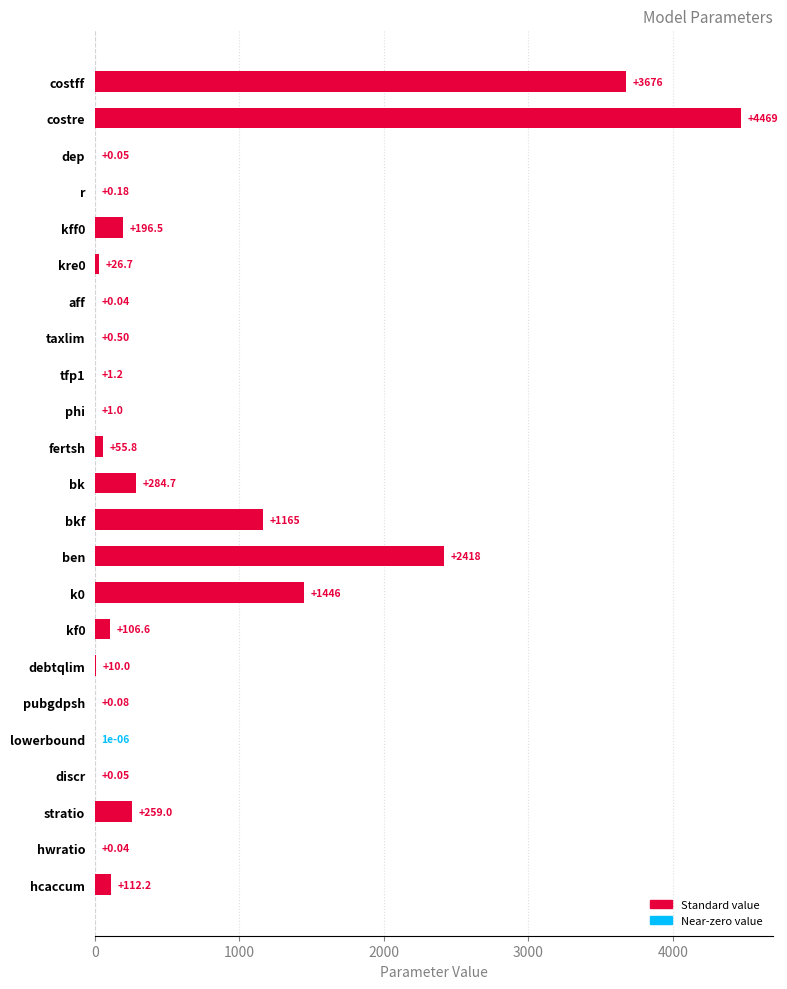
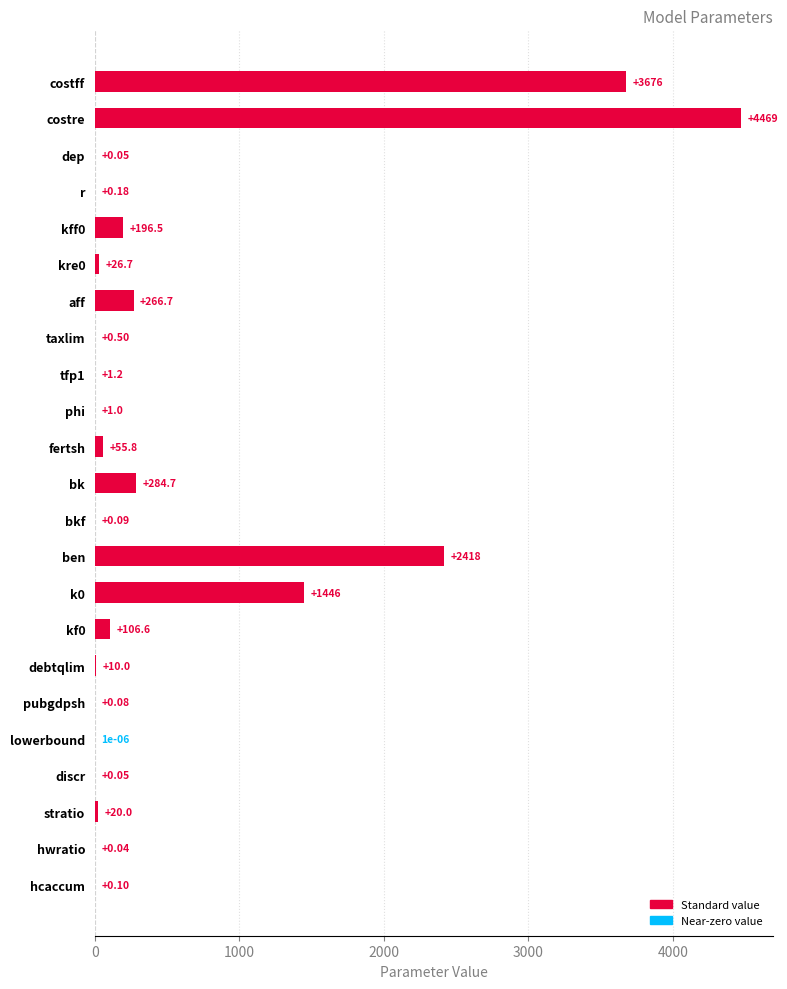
aff: +0.04 -> +266.7
bkf: +1165 -> +0.09
stratio: +259.0 -> +20.0
hcaccum: +112.2 -> +0.10
